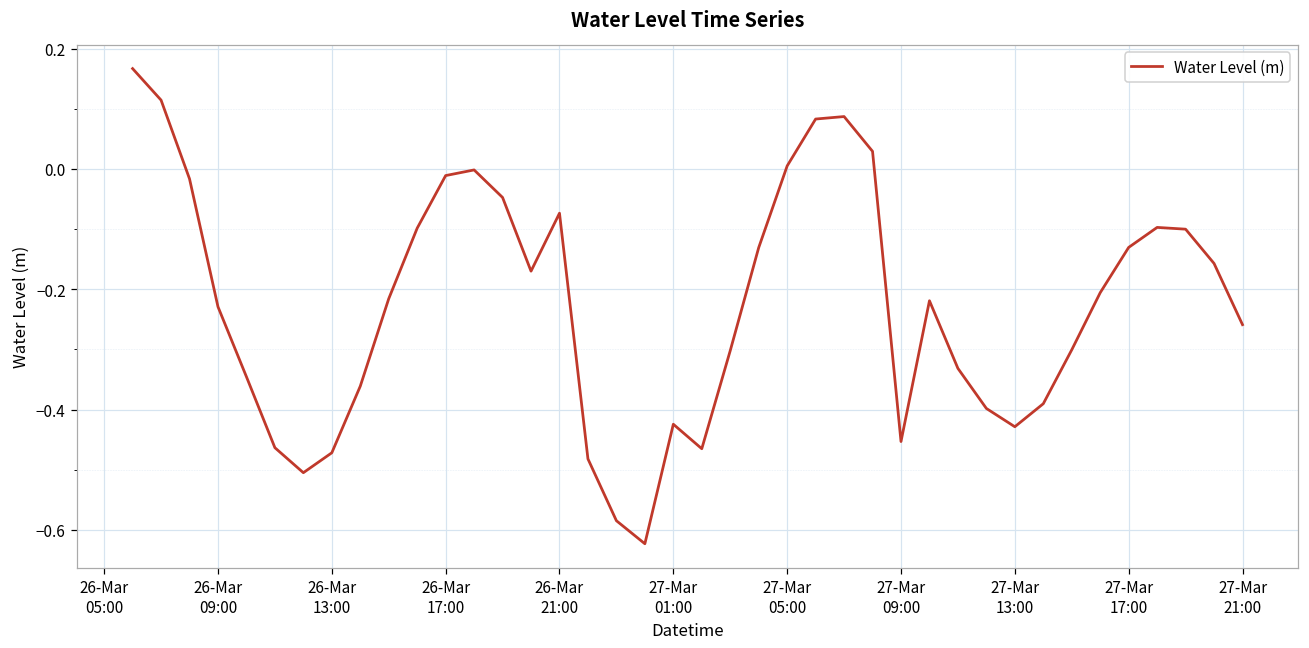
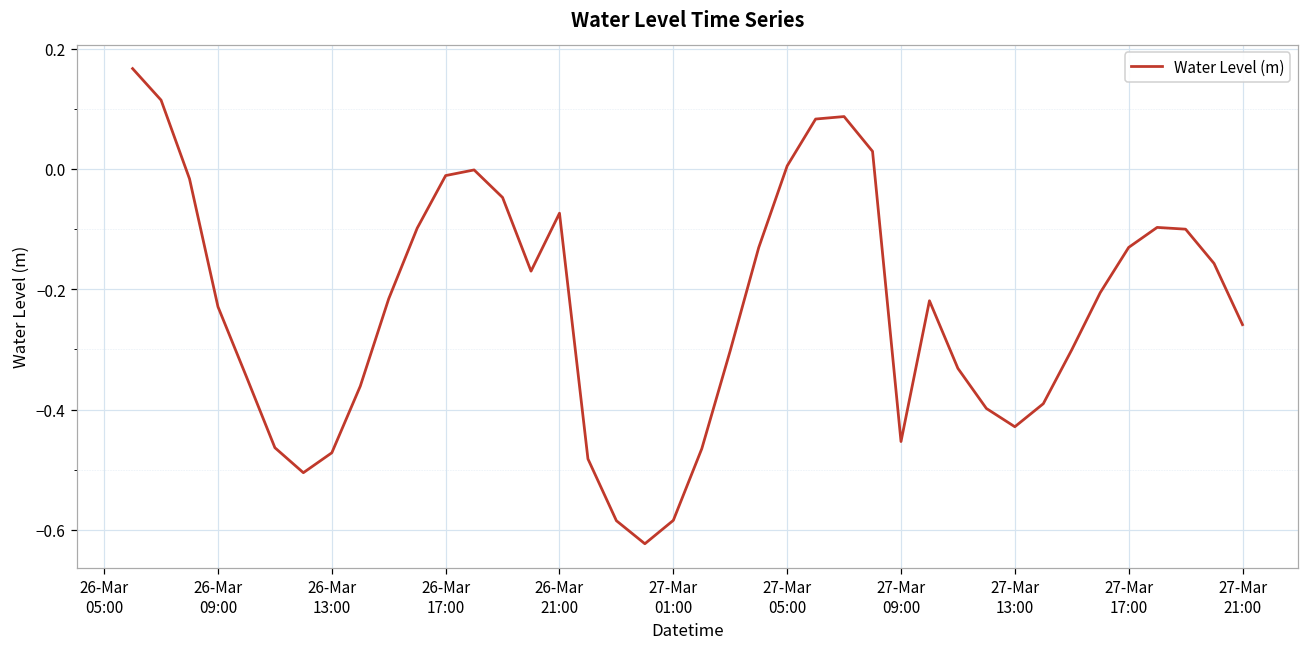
27-Mar 01:00: -0.42 -> -0.58
